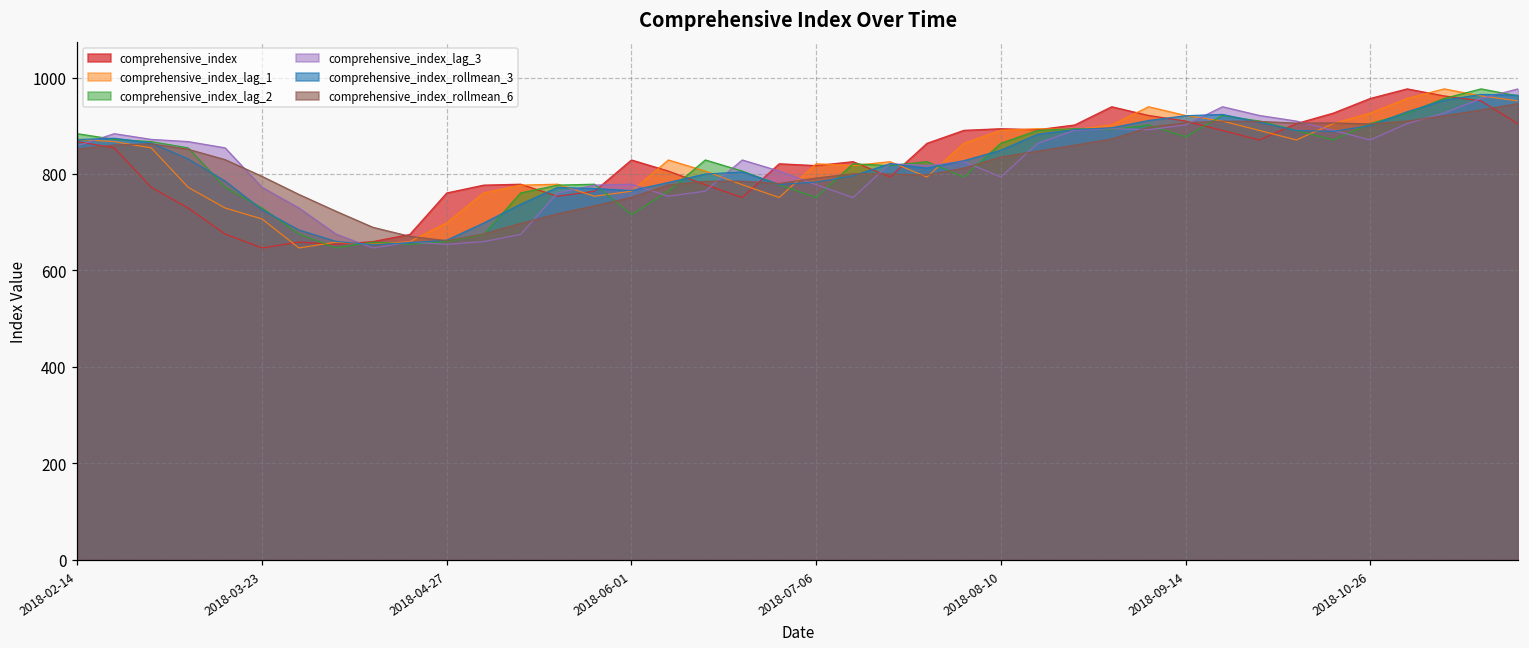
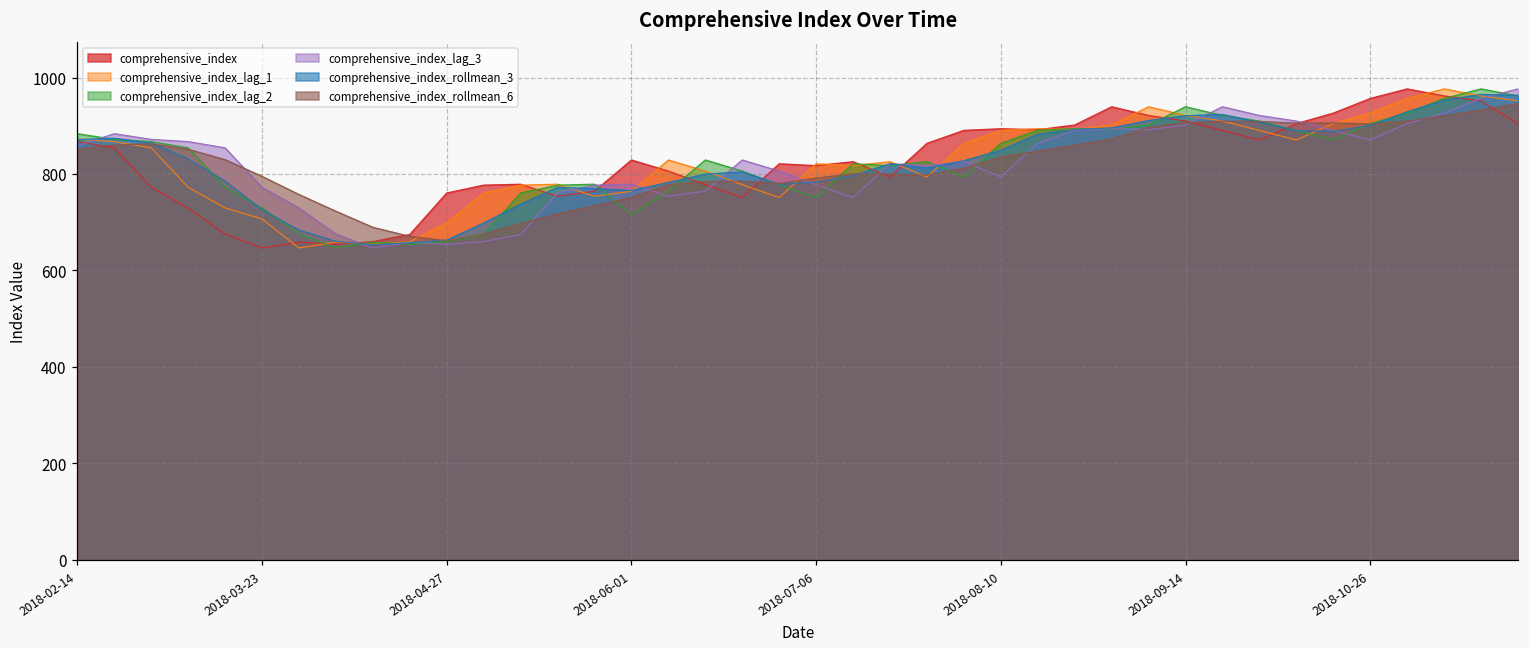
comprehensive_index_lag_2, 2018-09-14: 880 -> 940
